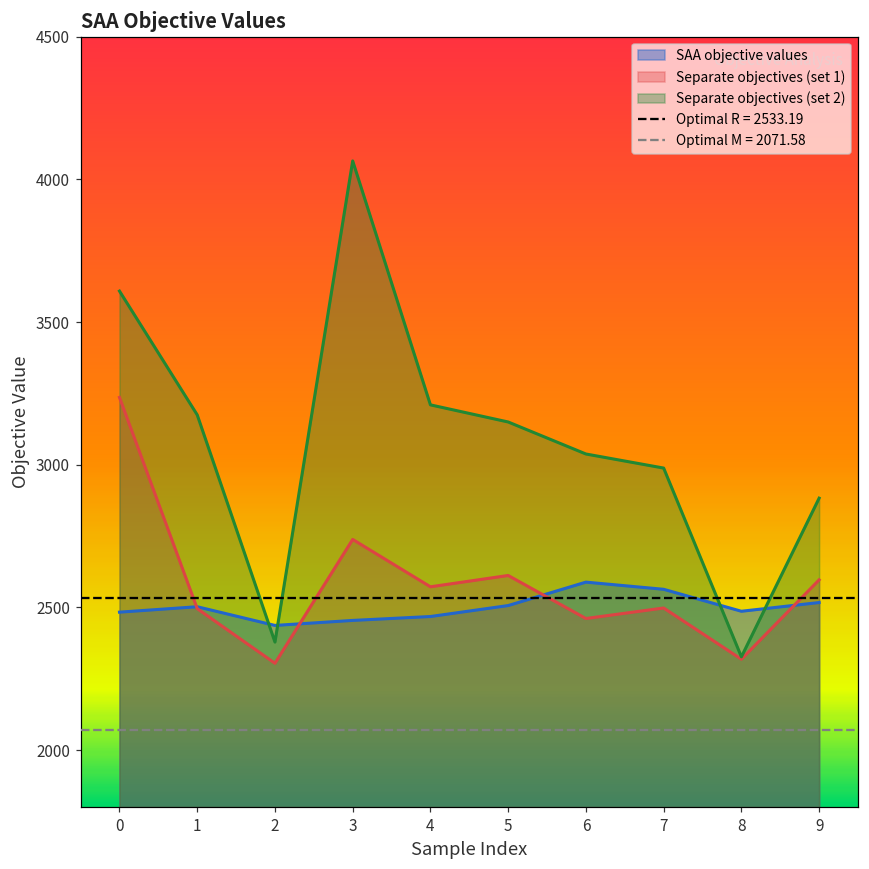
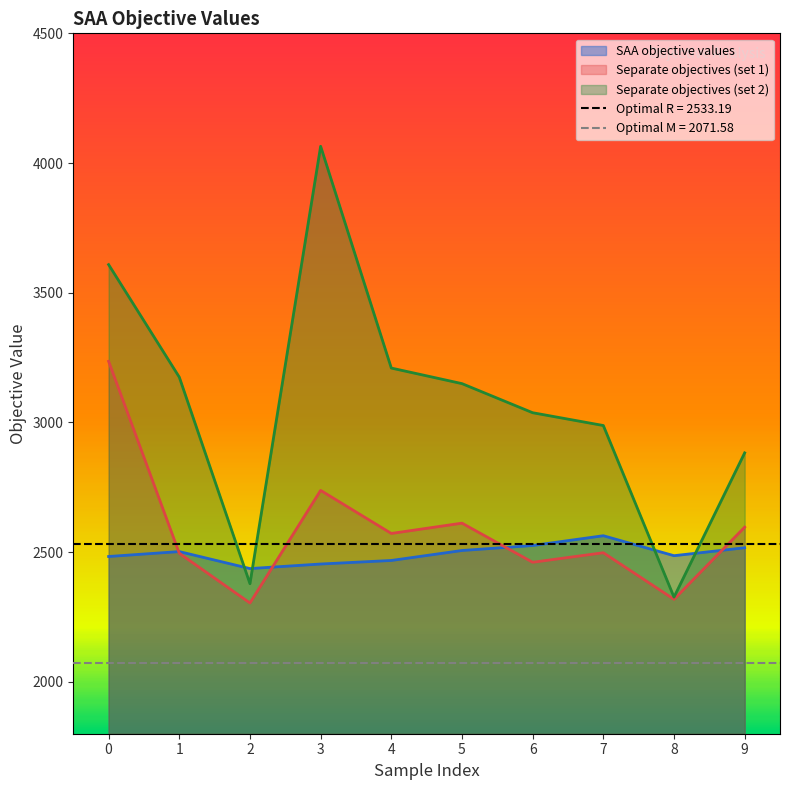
SAA objective values, 6: 2590 -> 2530
